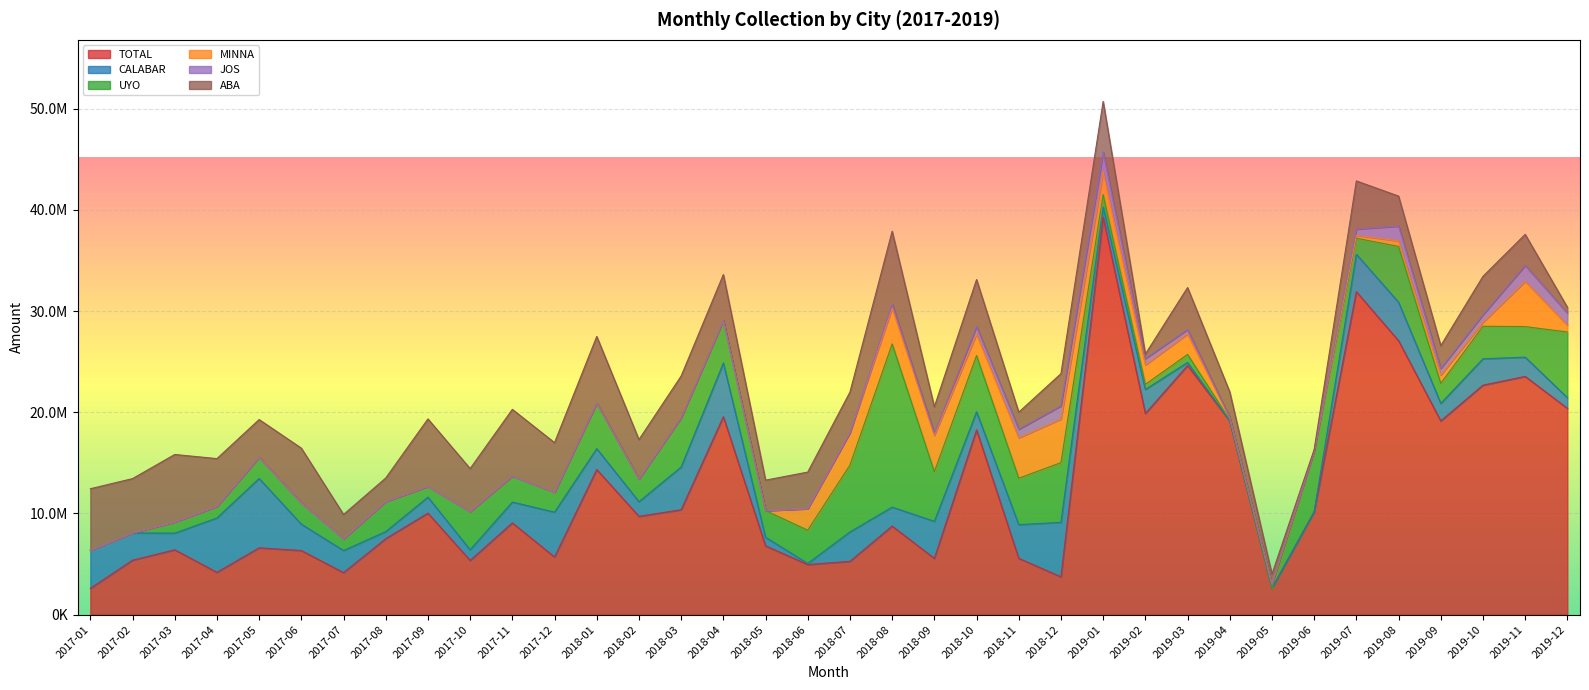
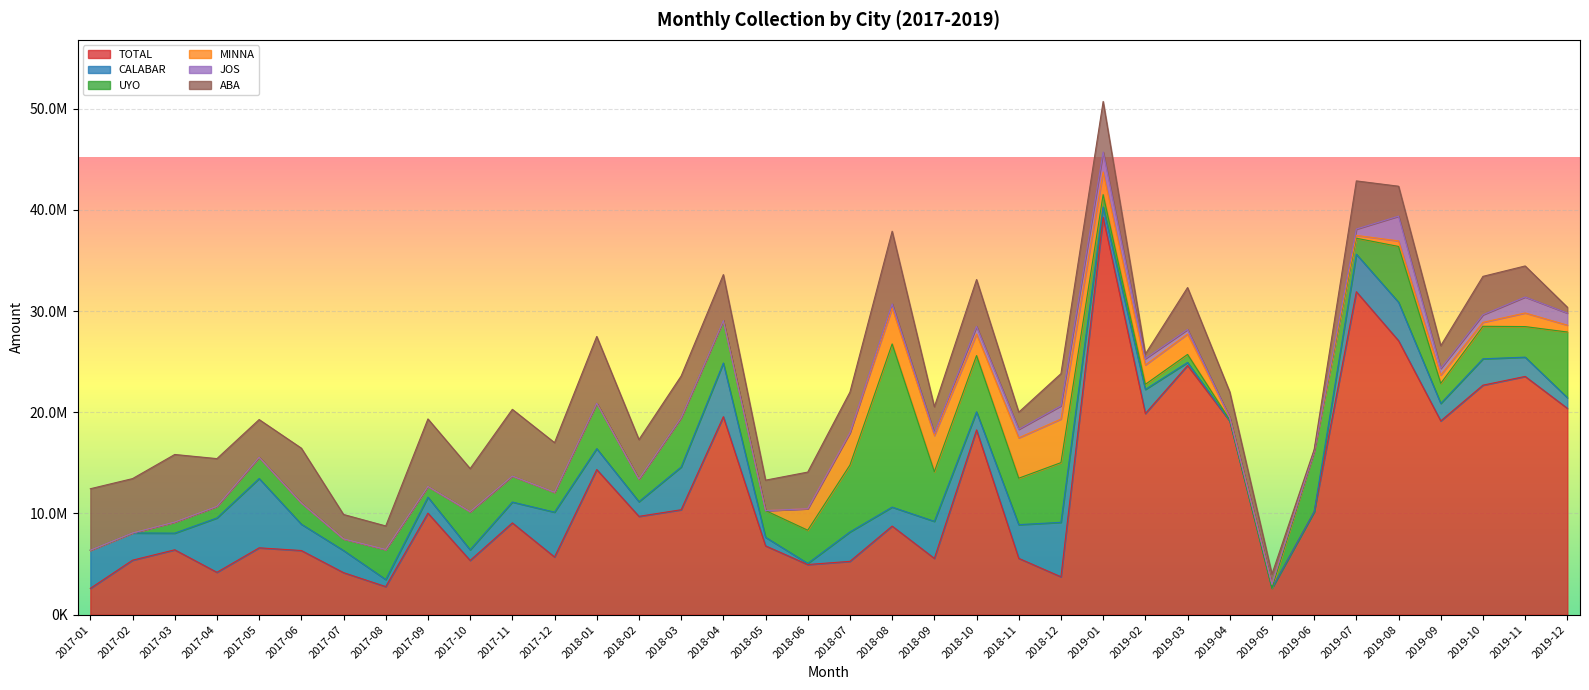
TOTAL, 2017-08: 7500000 -> 2800000
JOS, 2019-08: 1500000 -> 2400000
MINNA, 2019-11: 4500000 -> 1300000
